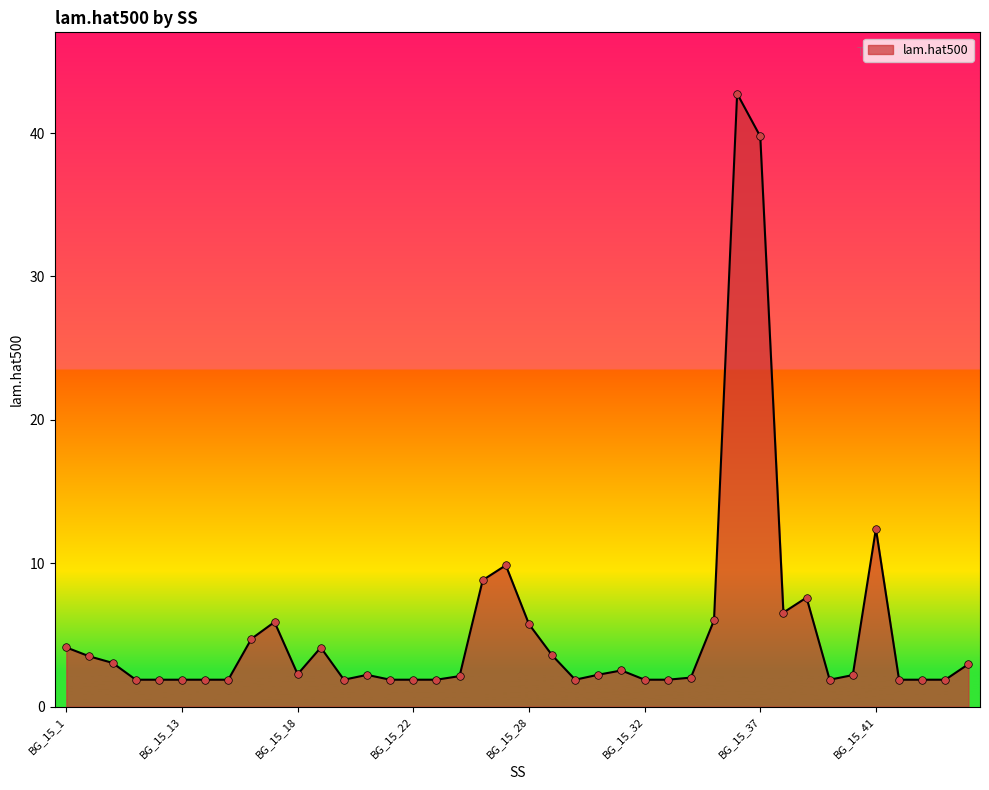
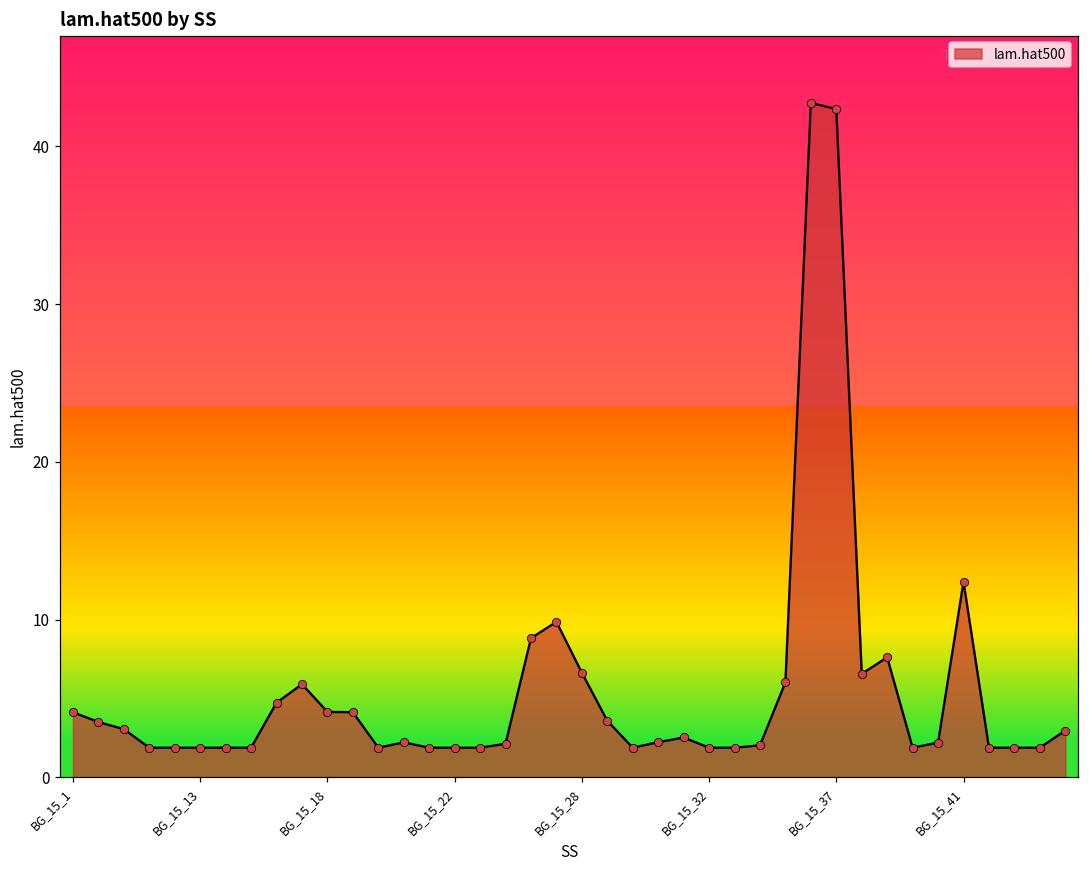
BG_15_18: 2.3 -> 4.2
BG_15_28: 5.8 -> 6.6
BG_15_37: 39.8 -> 42.4
